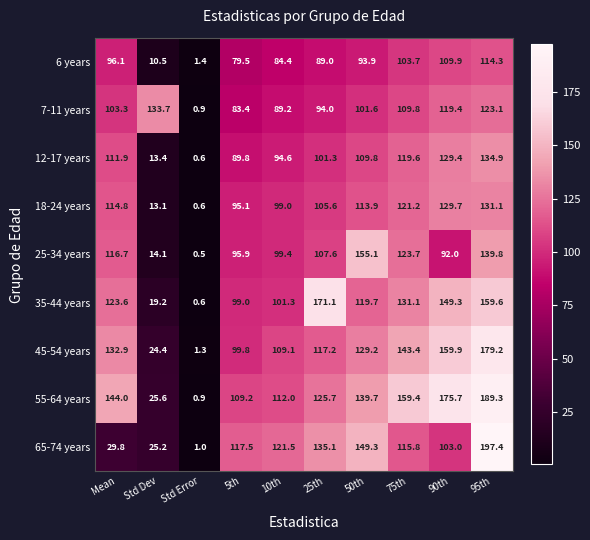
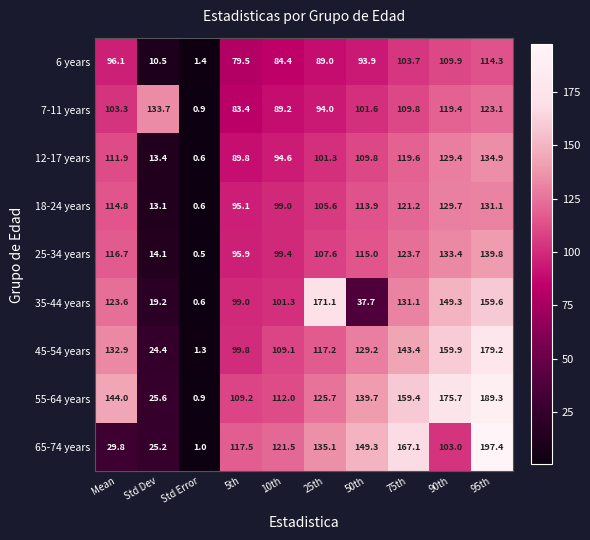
25-34 years, 50th: 155.1 -> 115.0
25-34 years, 90th: 92.0 -> 133.4
35-44 years, 50th: 119.7 -> 37.7
65-74 years, 75th: 115.8 -> 167.1
